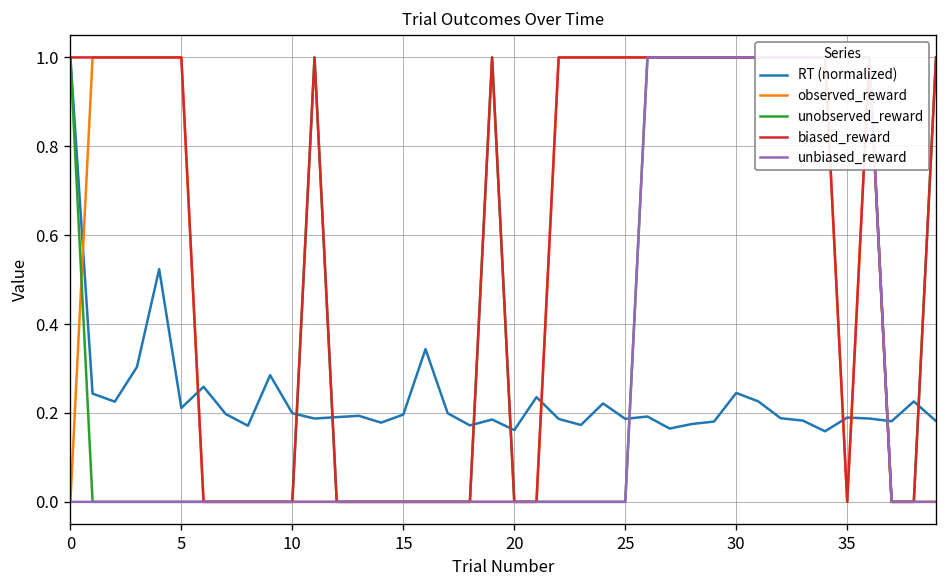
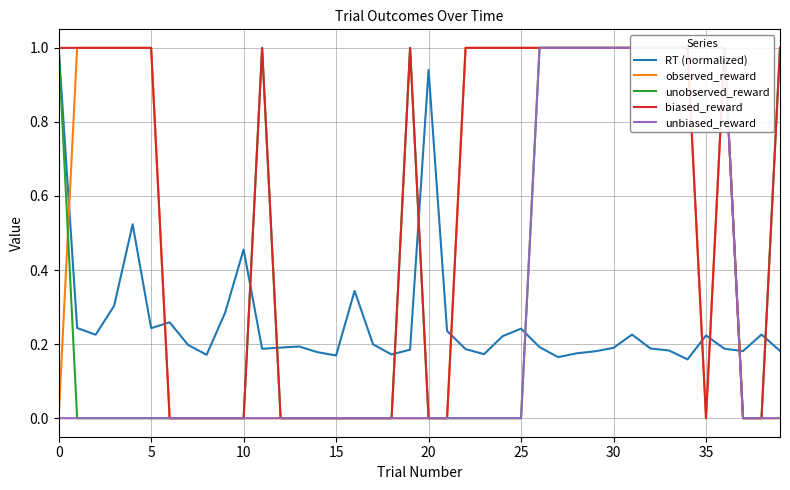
RT (normalized), 5: 0.21 -> 0.24
RT (normalized), 10: 0.20 -> 0.46
RT (normalized), 15: 0.20 -> 0.17
RT (normalized), 20: 0.16 -> 0.94
RT (normalized), 25: 0.19 -> 0.24
RT (normalized), 30: 0.25 -> 0.19
RT (normalized), 35: 0.19 -> 0.22
